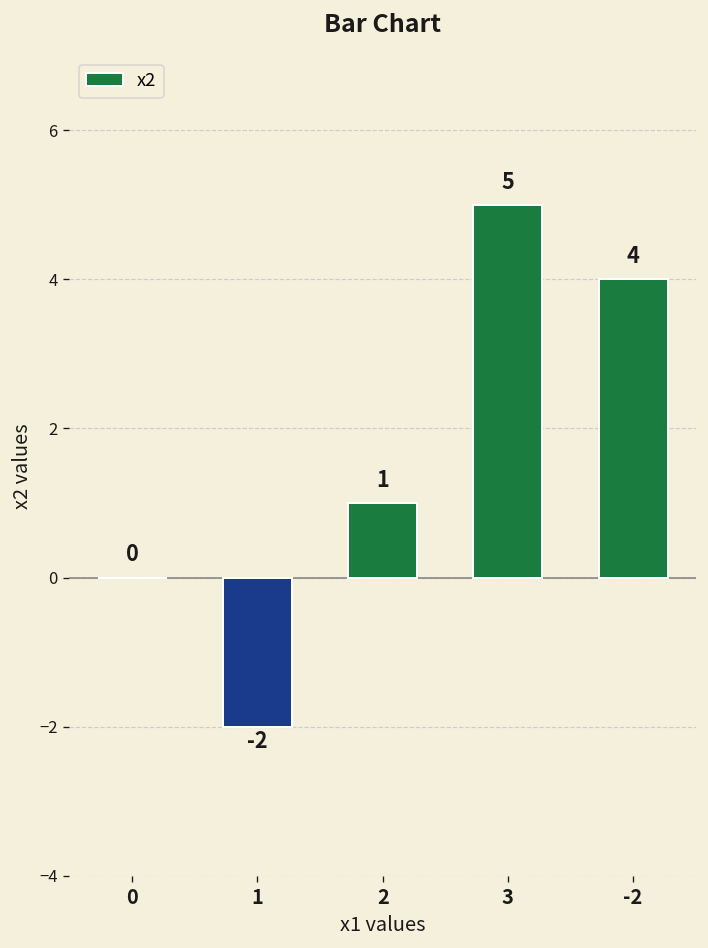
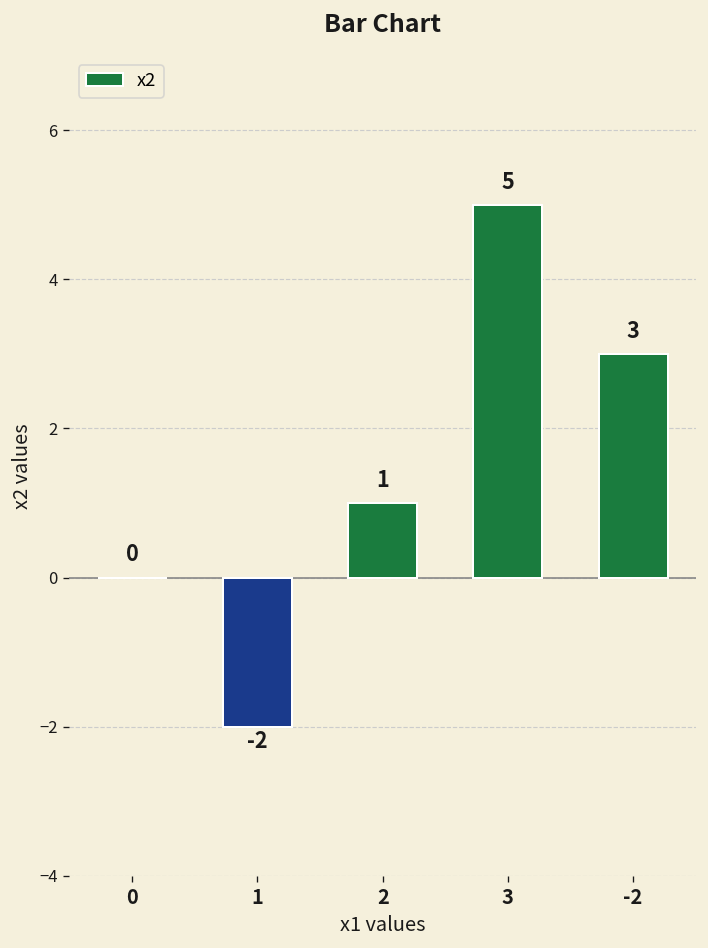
-2: 4 -> 3
